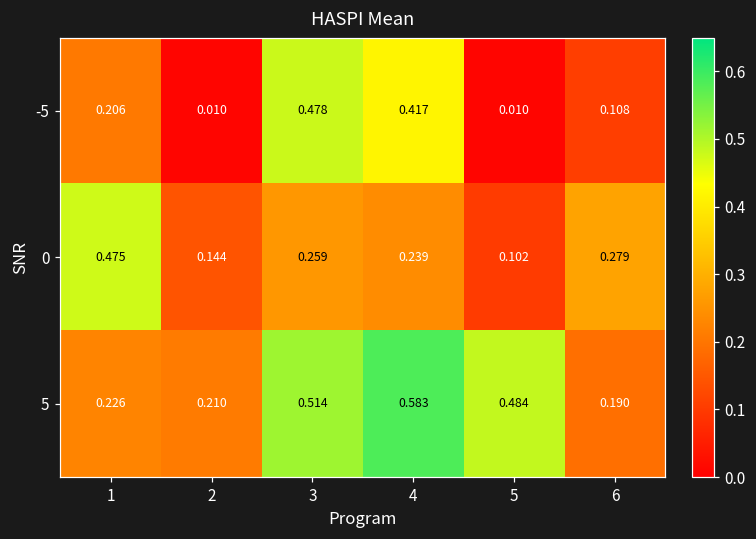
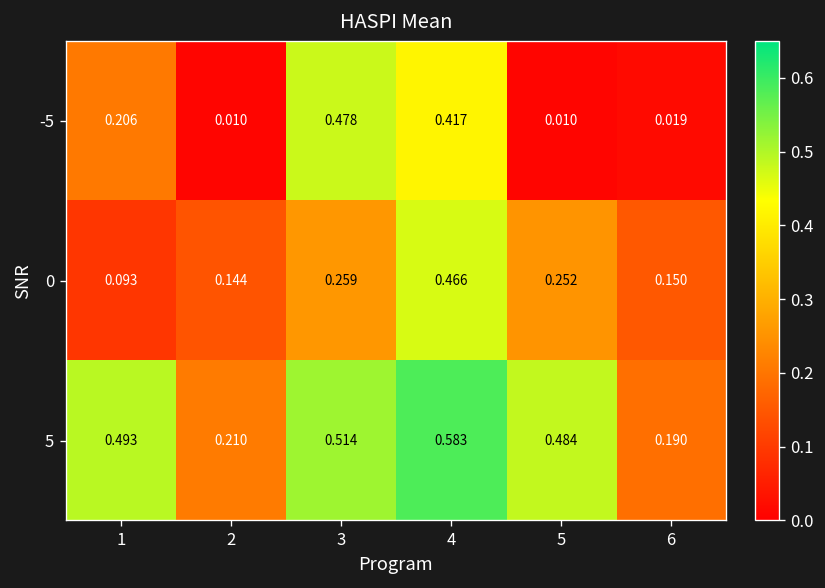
-5, 6: 0.108 -> 0.019
0, 1: 0.475 -> 0.093
0, 4: 0.239 -> 0.466
0, 5: 0.102 -> 0.252
0, 6: 0.279 -> 0.150
5, 1: 0.226 -> 0.493
